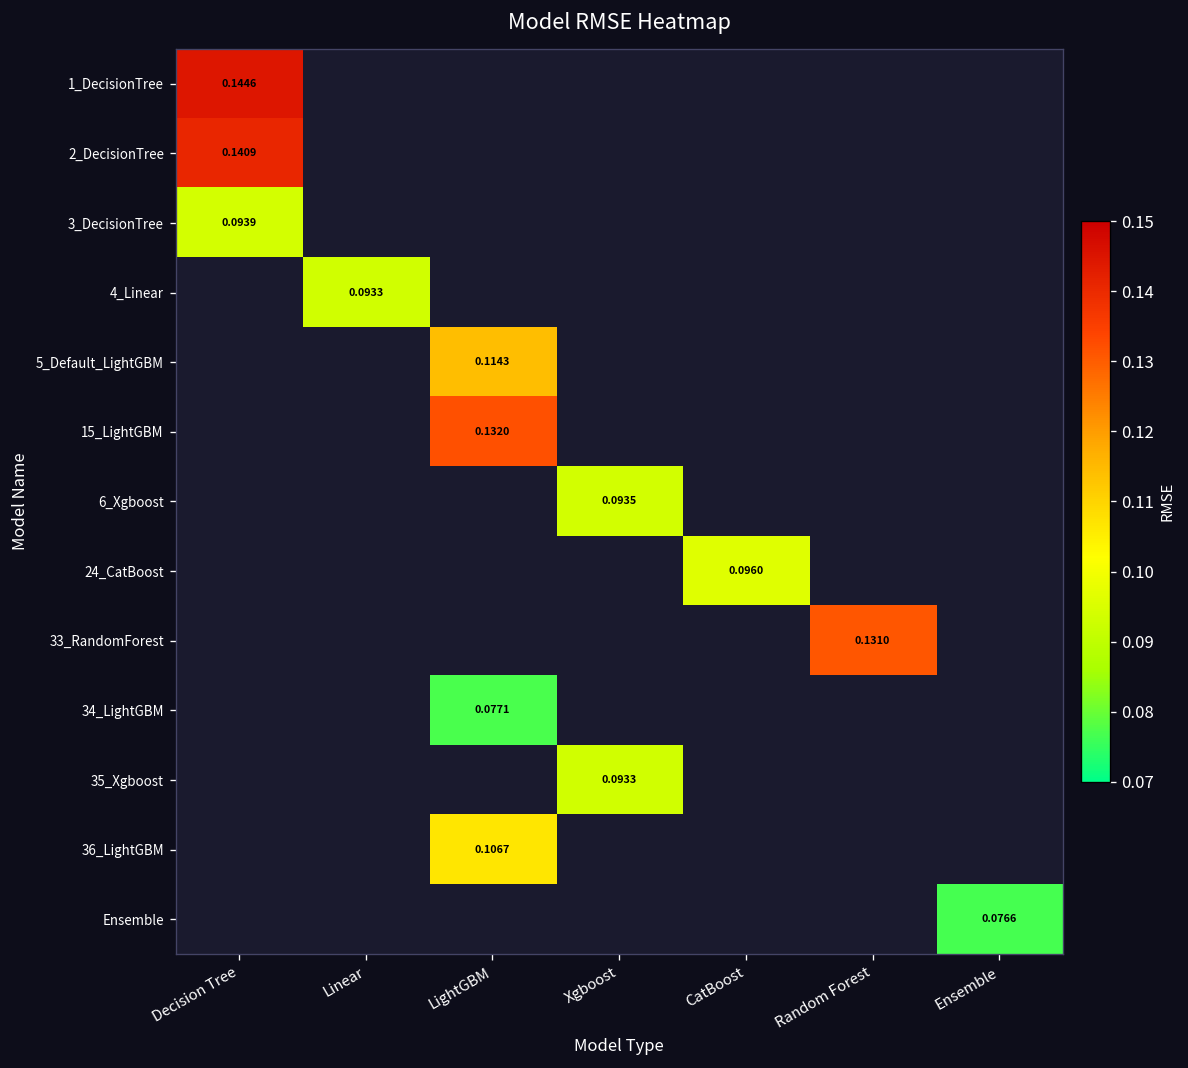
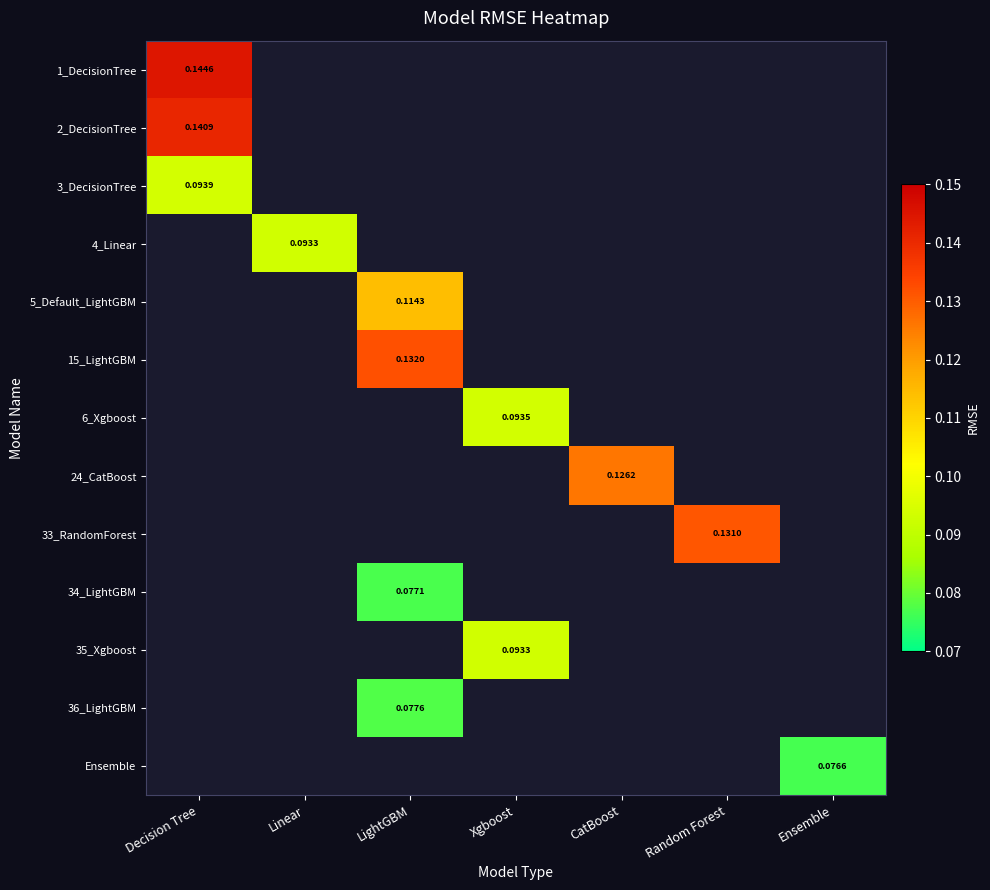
24_CatBoost, CatBoost: 0.0960 -> 0.1262
36_LightGBM, LightGBM: 0.1067 -> 0.0776
